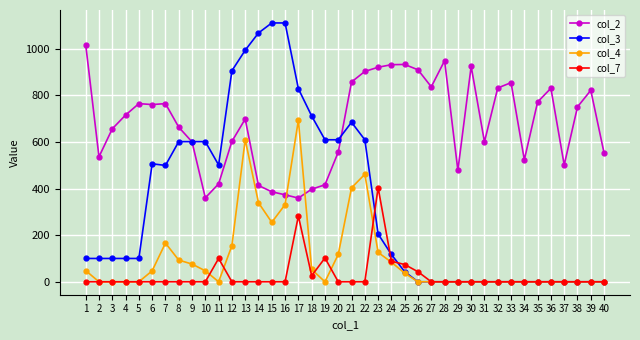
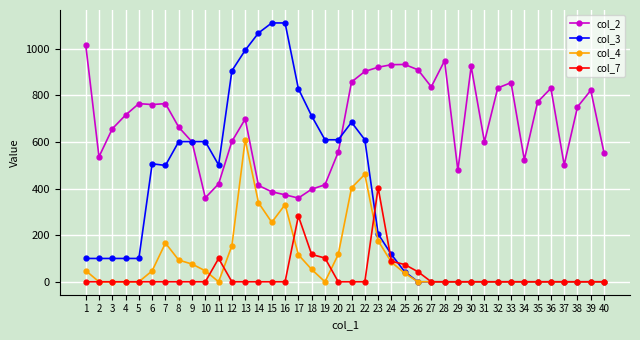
col_4, 17: 690 -> 120
col_7, 18: 30 -> 120
col_4, 23: 130 -> 180
